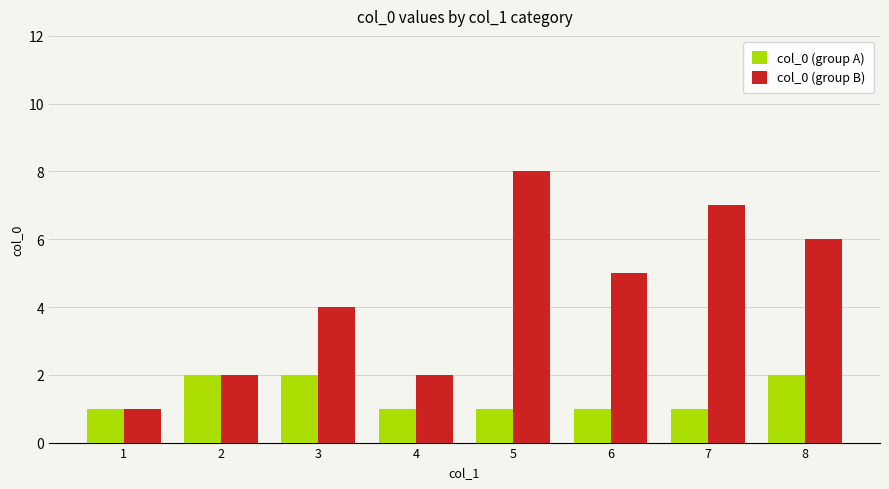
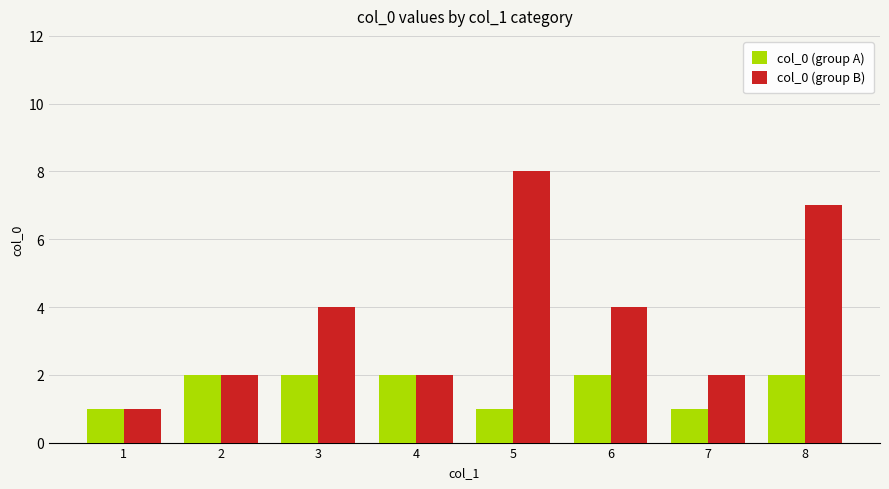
col_0 (group A), 4: 1 -> 2
col_0 (group A), 6: 1 -> 2
col_0 (group B), 6: 5 -> 4
col_0 (group B), 7: 7 -> 2
col_0 (group B), 8: 6 -> 7
